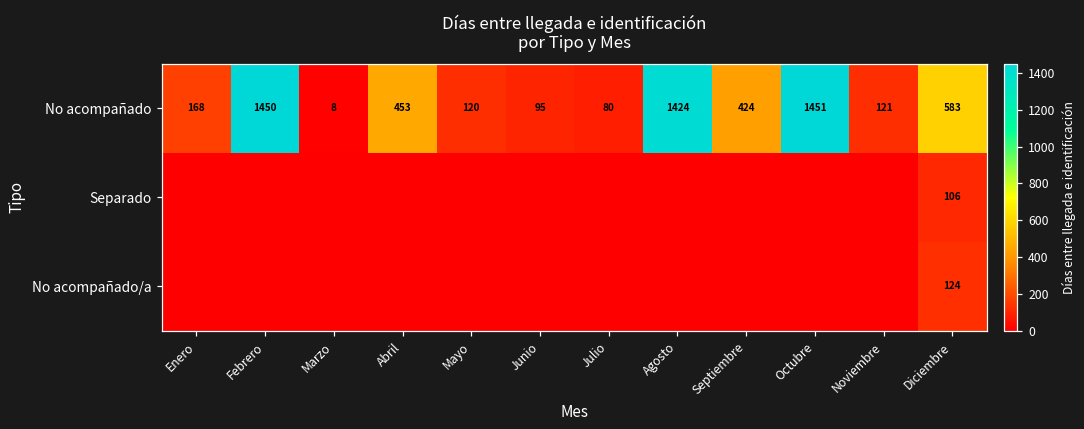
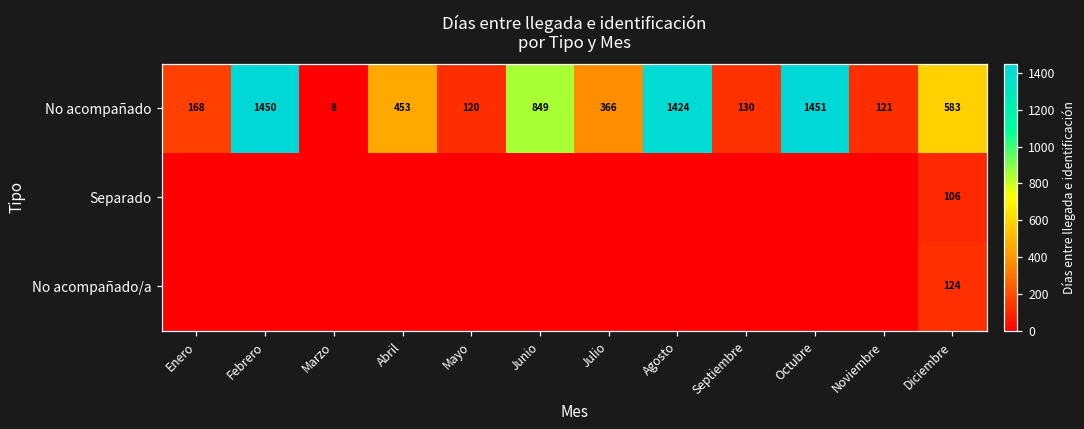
No acompañado, Junio: 95 -> 849
No acompañado, Julio: 80 -> 366
No acompañado, Septiembre: 424 -> 130
